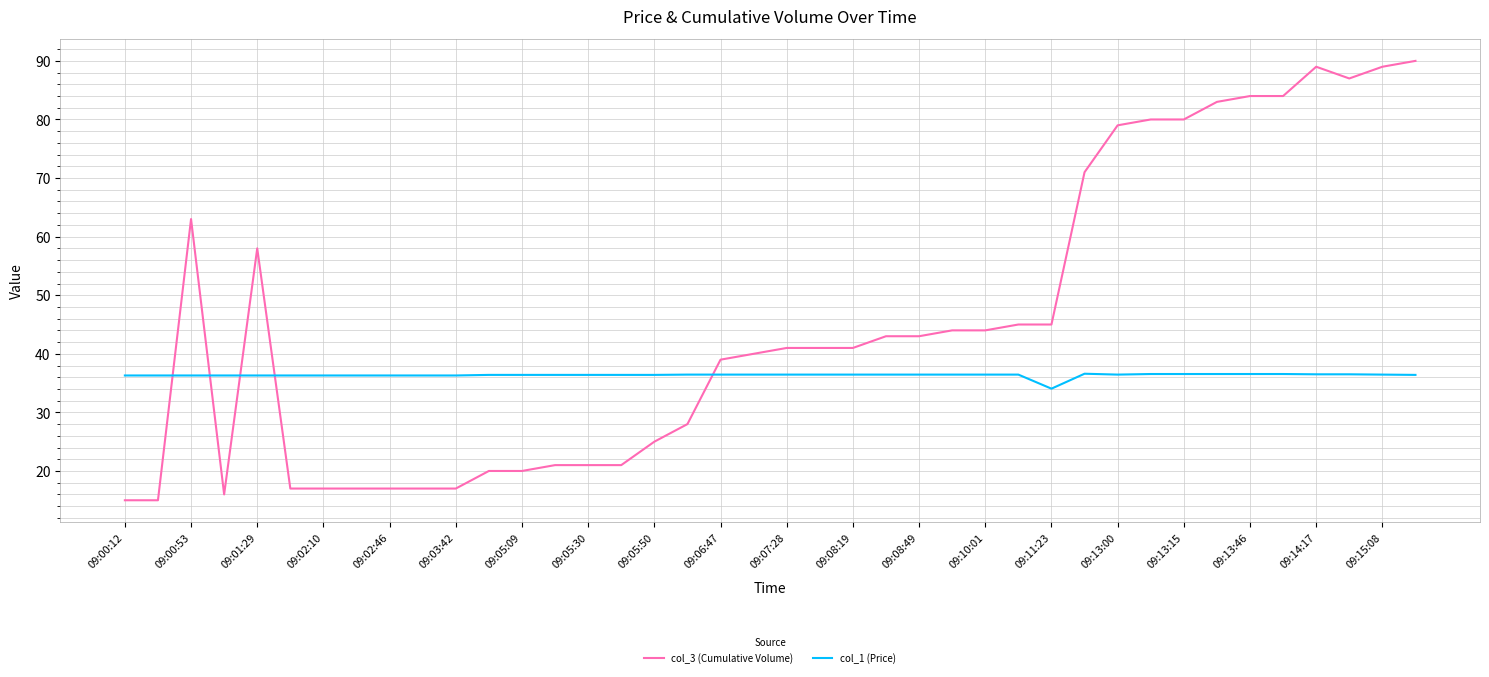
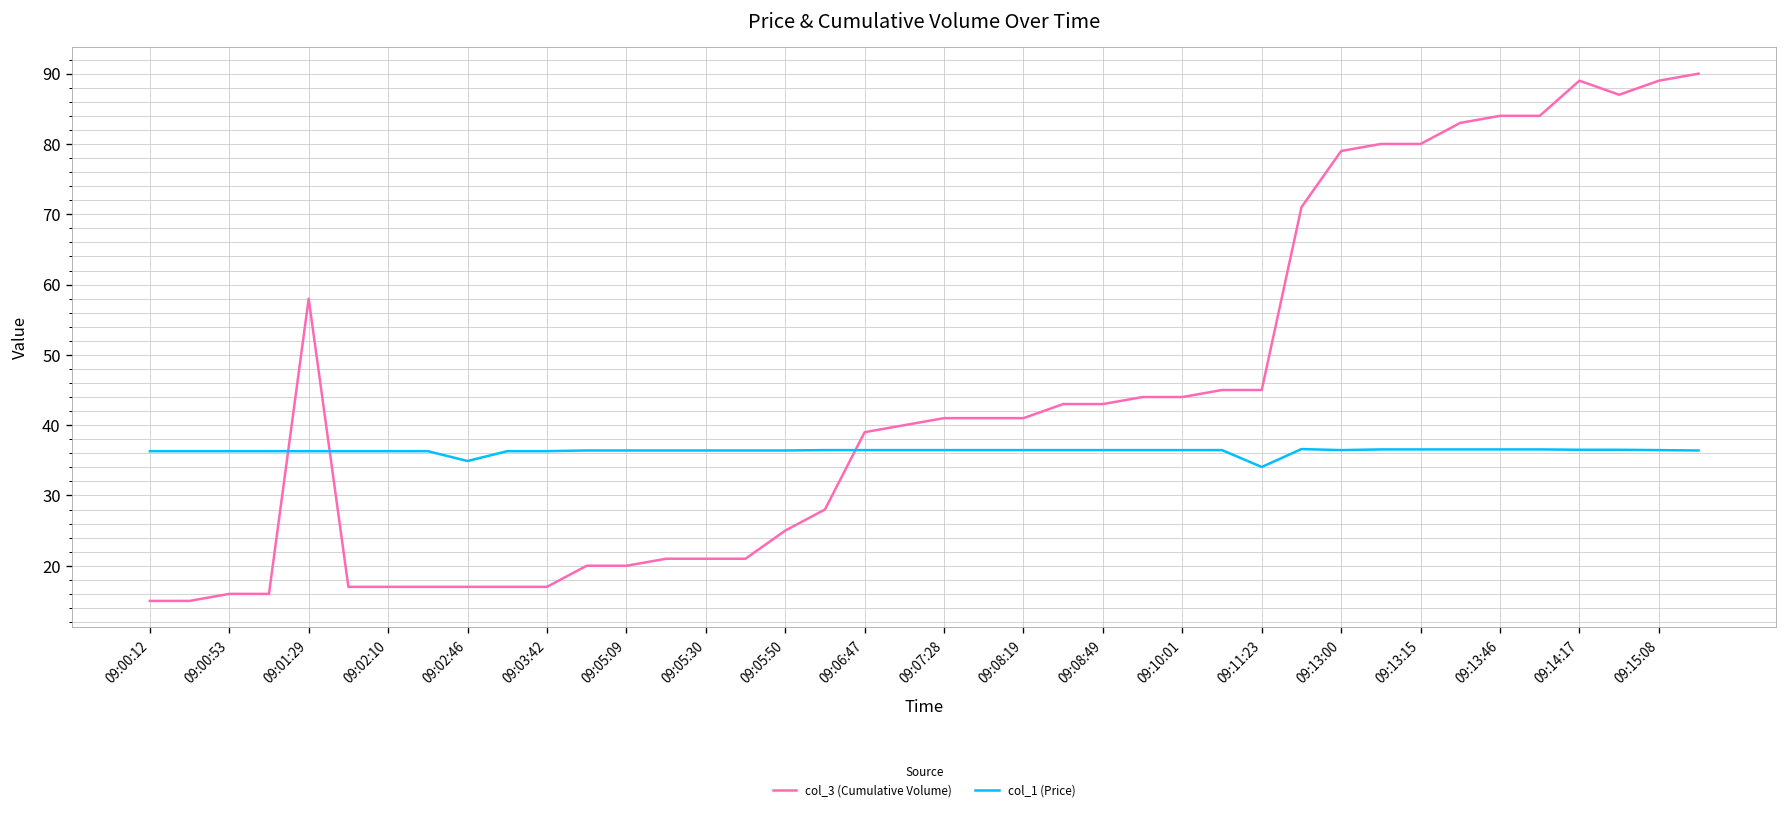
col_3 (Cumulative Volume), 09:00:53: 63 -> 16
col_1 (Price), 09:02:46: 36 -> 35
